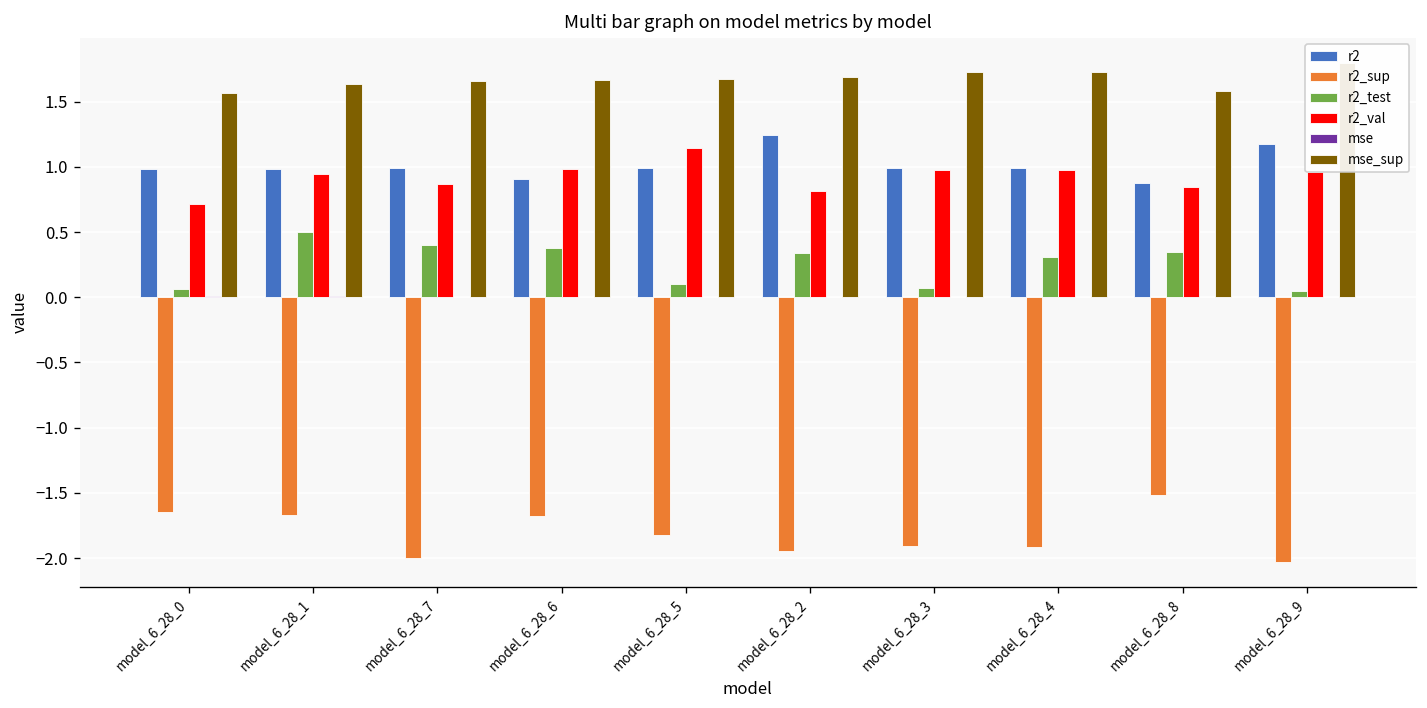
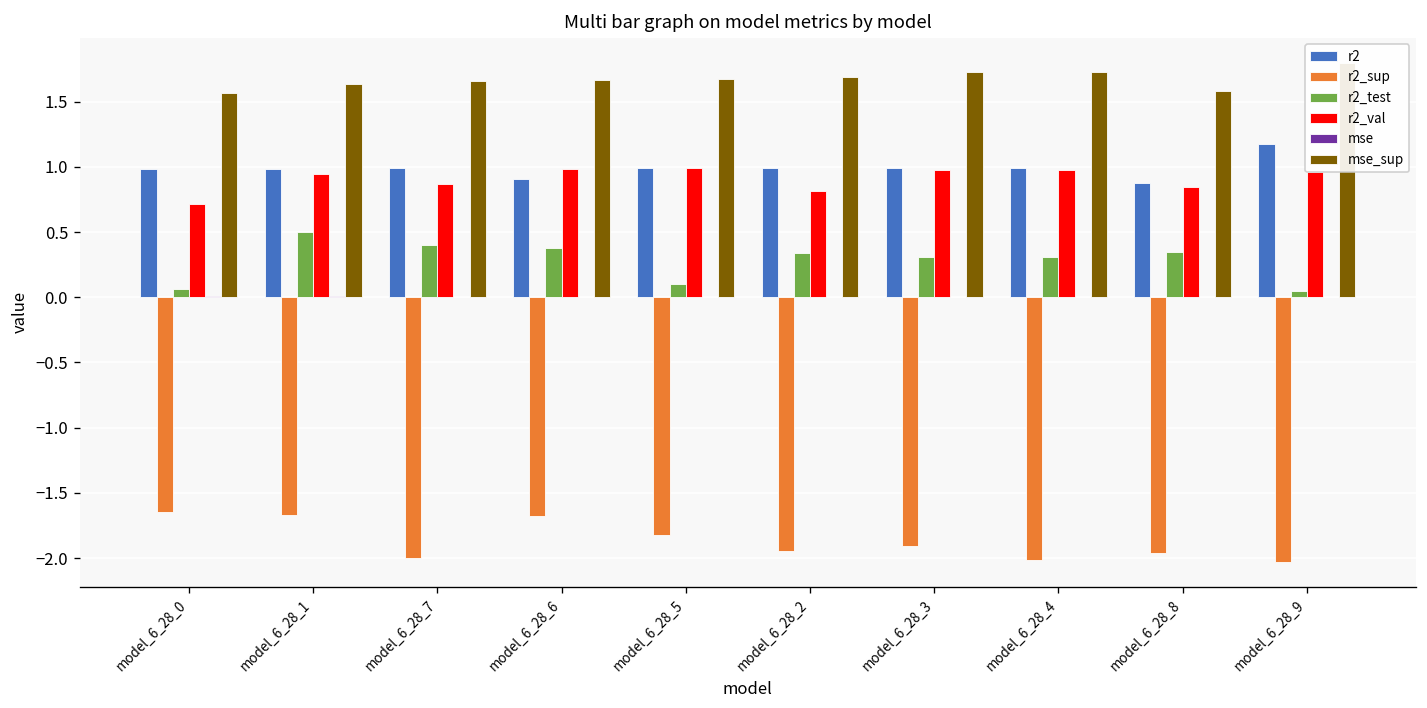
r2_val, model_6_28_5: 1.15 -> 0.99
r2, model_6_28_2: 1.25 -> 0.99
r2_test, model_6_28_3: 0.07 -> 0.31
r2_sup, model_6_28_4: -1.91 -> -2.01
r2_sup, model_6_28_8: -1.51 -> -1.96
